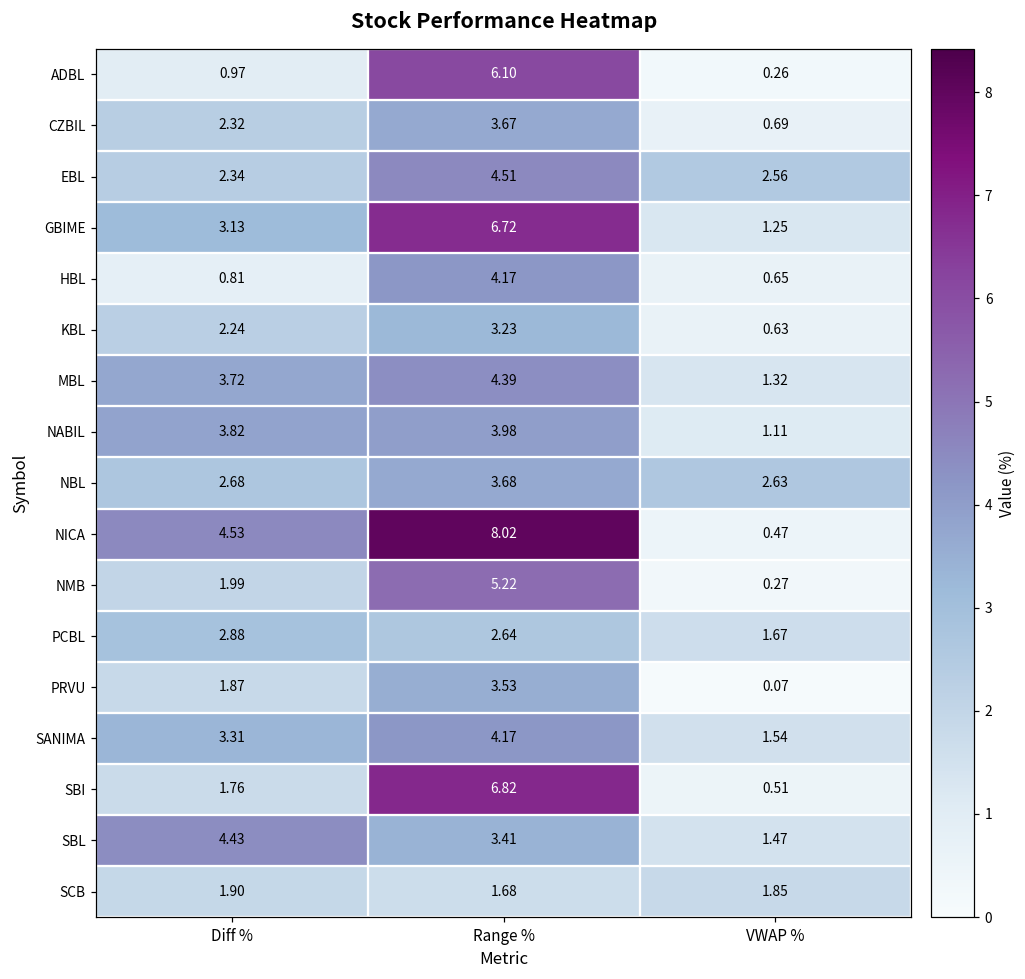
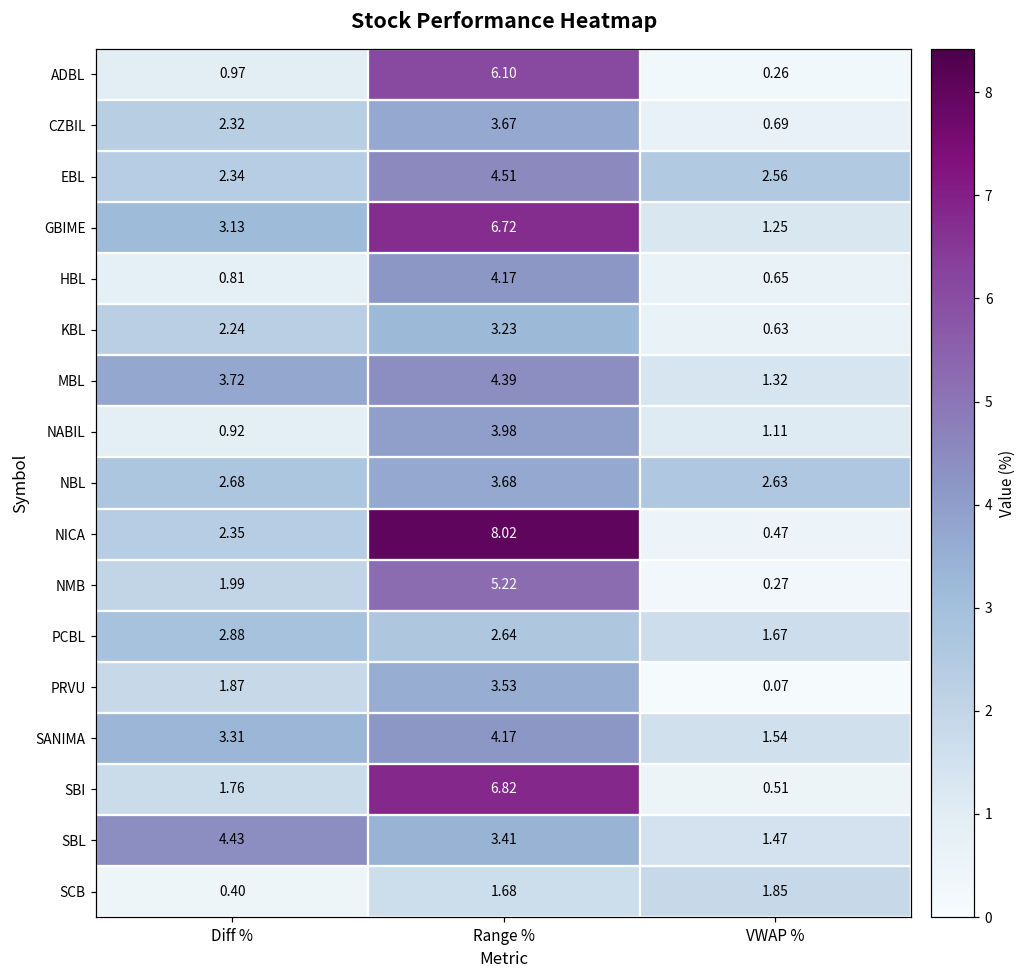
NABIL, Diff %: 3.82 -> 0.92
NICA, Diff %: 4.53 -> 2.35
SCB, Diff %: 1.90 -> 0.40
